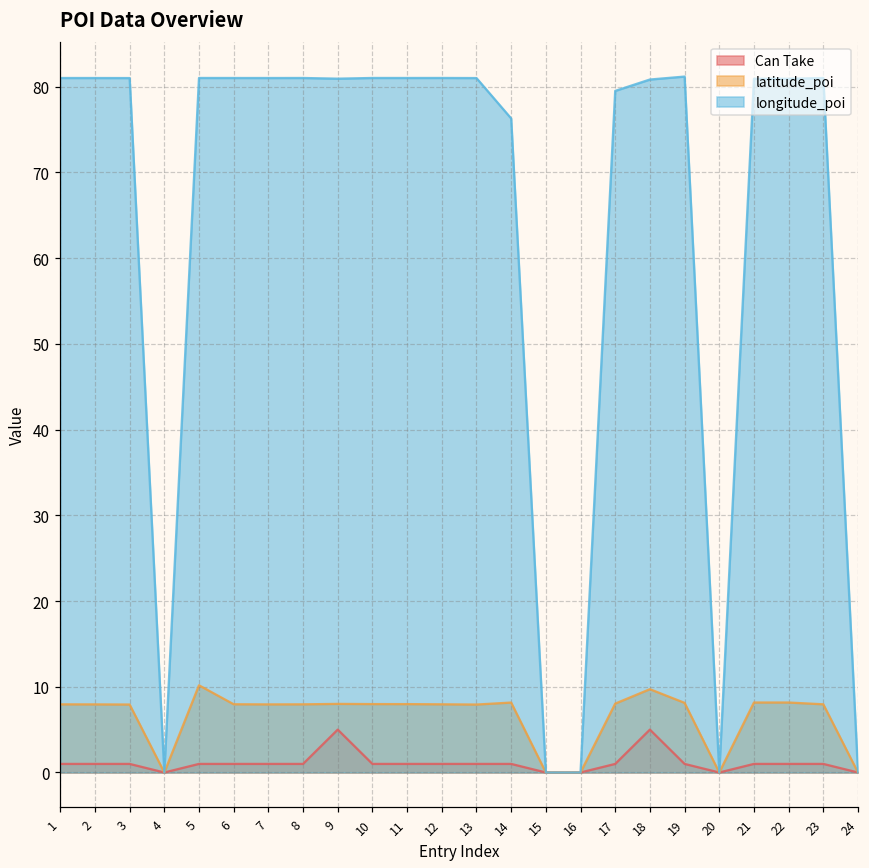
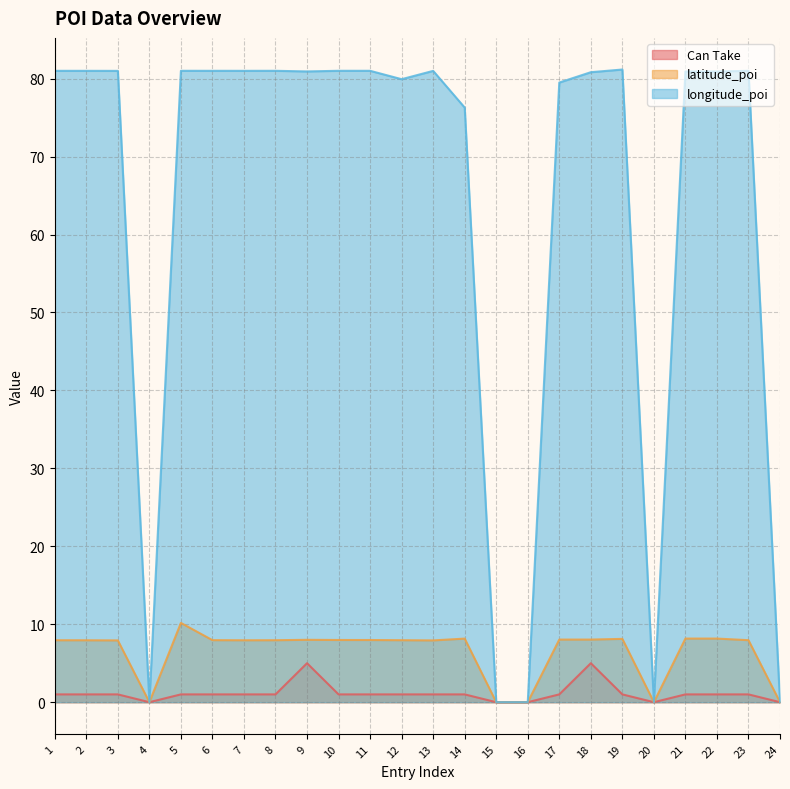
longitude_poi, 12: 81 -> 80
latitude_poi, 18: 10 -> 8
